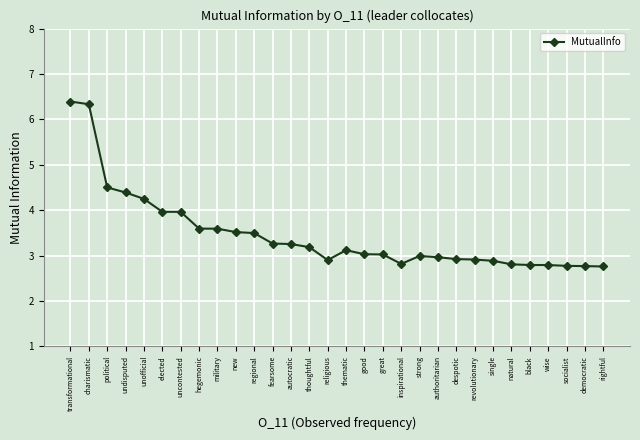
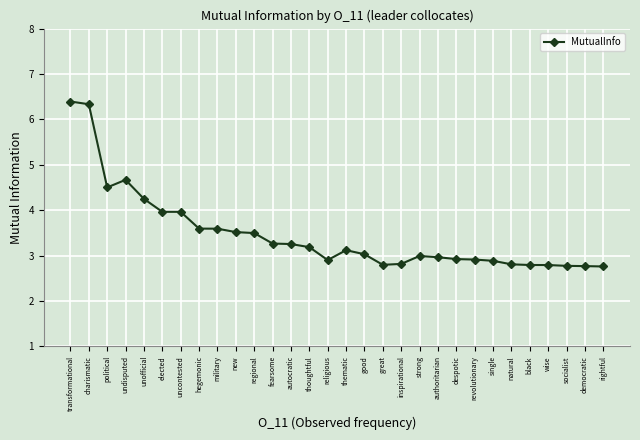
undisputed: 4.4 -> 4.7
great: 3.0 -> 2.8
